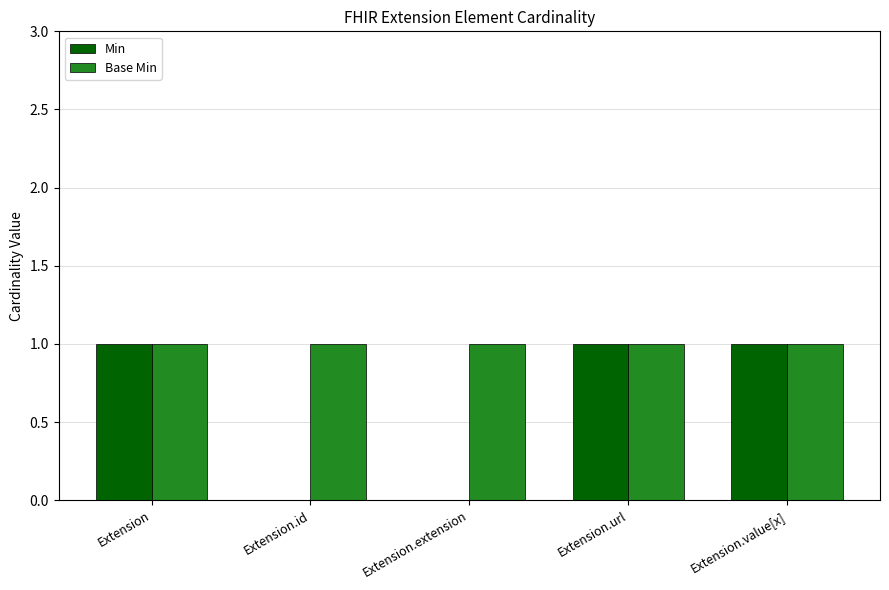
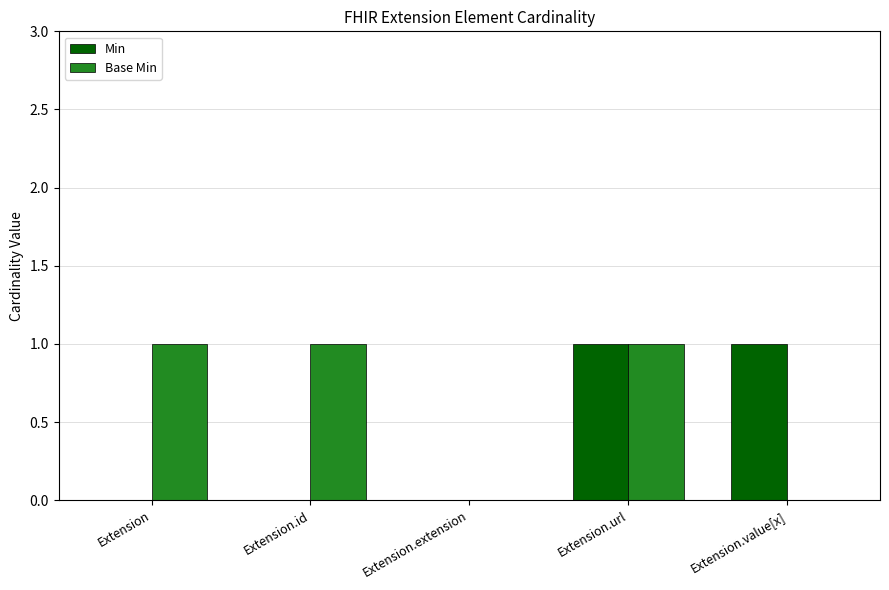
Min, Extension: 1 -> 0
Base Min, Extension.extension: 1 -> 0
Base Min, Extension.value[x]: 1 -> 0
